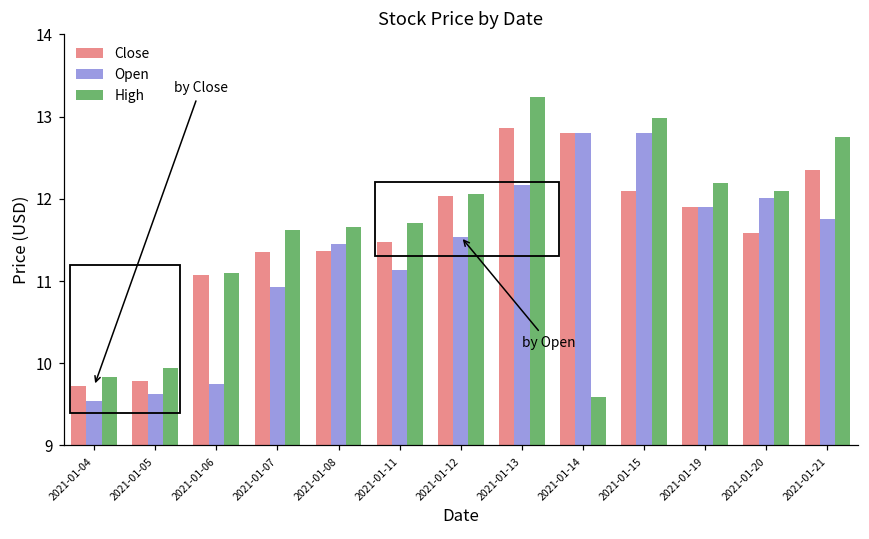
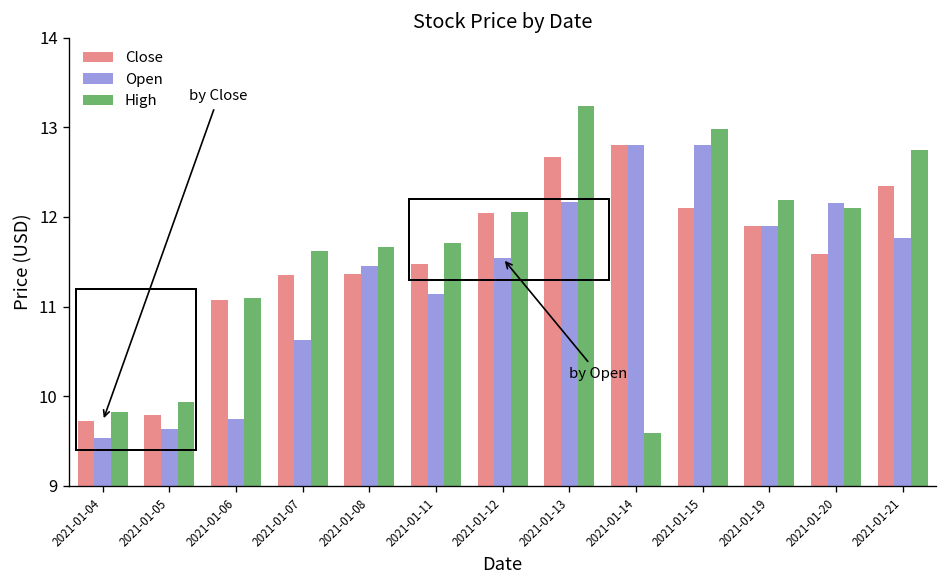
Open, 2021-01-07: 10.9 -> 10.6
Close, 2021-01-13: 12.9 -> 12.7
Open, 2021-01-20: 12.0 -> 12.2
